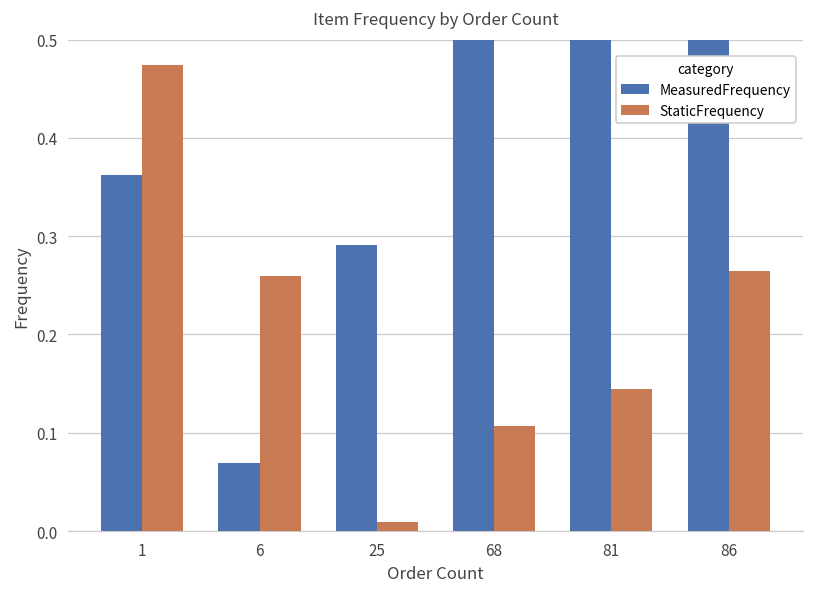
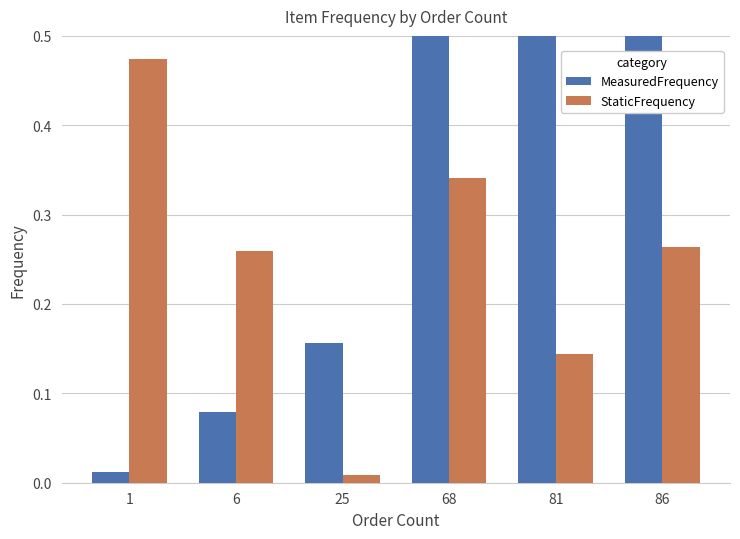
MeasuredFrequency, 1: 0.36 -> 0.01
MeasuredFrequency, 6: 0.07 -> 0.08
MeasuredFrequency, 25: 0.29 -> 0.16
StaticFrequency, 68: 0.11 -> 0.34
